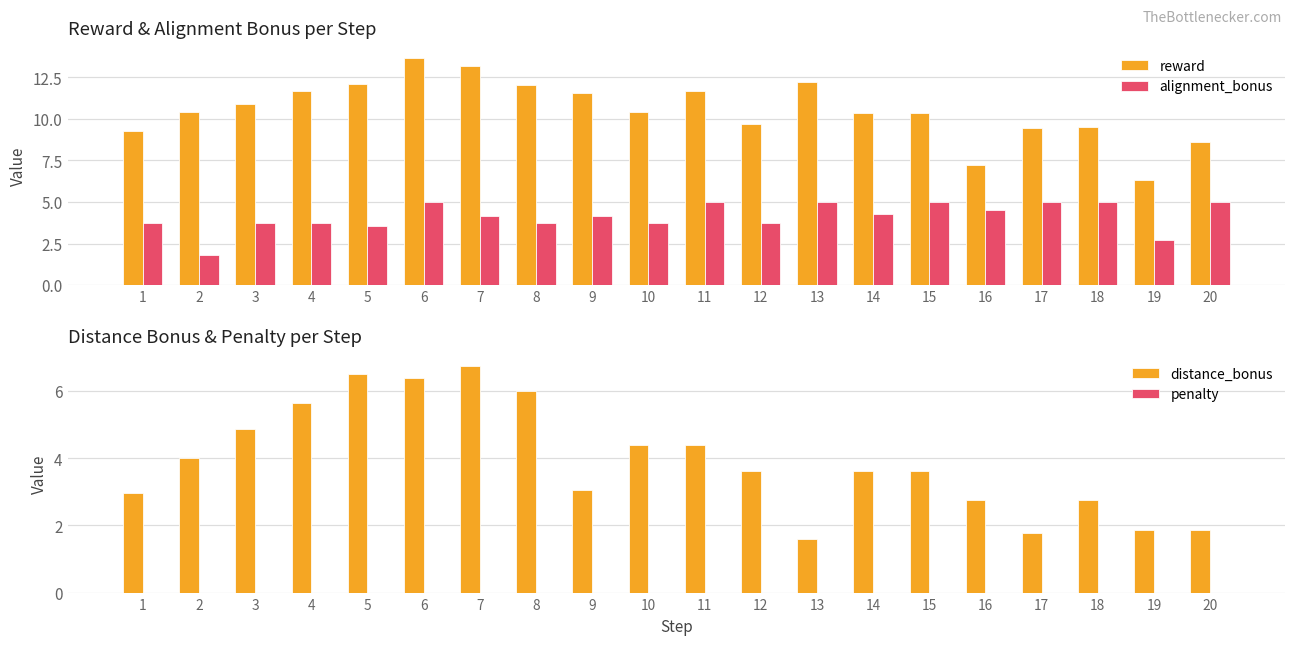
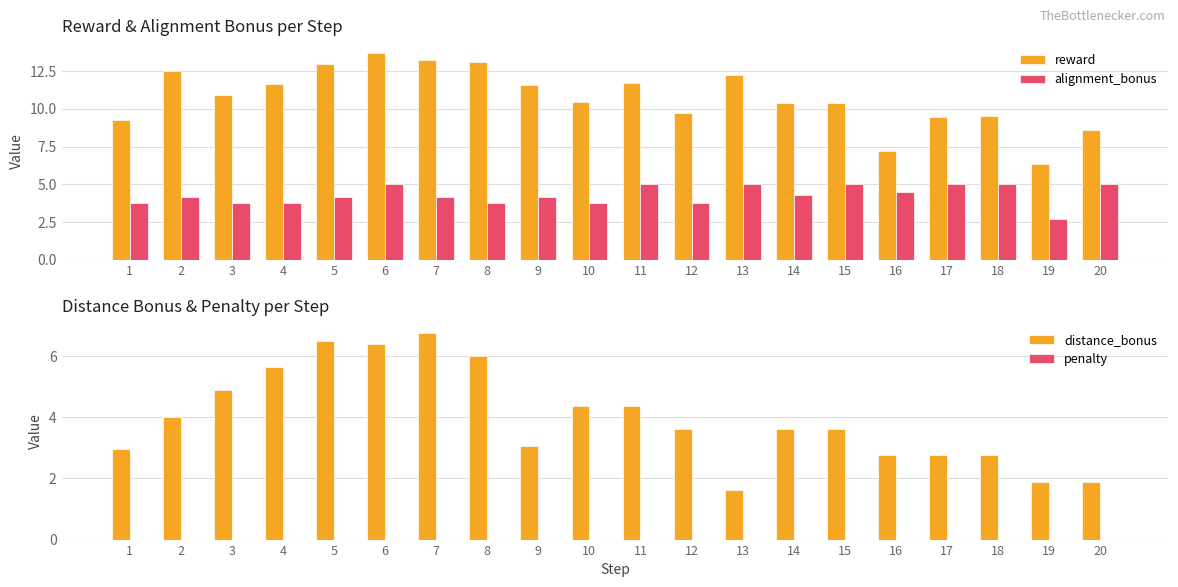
Reward & Alignment Bonus per Step, reward, 2: 10.4 -> 12.5
Reward & Alignment Bonus per Step, alignment_bonus, 2: 1.8 -> 4.1
Reward & Alignment Bonus per Step, reward, 5: 12.1 -> 12.9
Reward & Alignment Bonus per Step, alignment_bonus, 5: 3.5 -> 4.1
Reward & Alignment Bonus per Step, reward, 8: 12.1 -> 13.1
Distance Bonus & Penalty per Step, distance_bonus, 17: 1.8 -> 2.8
